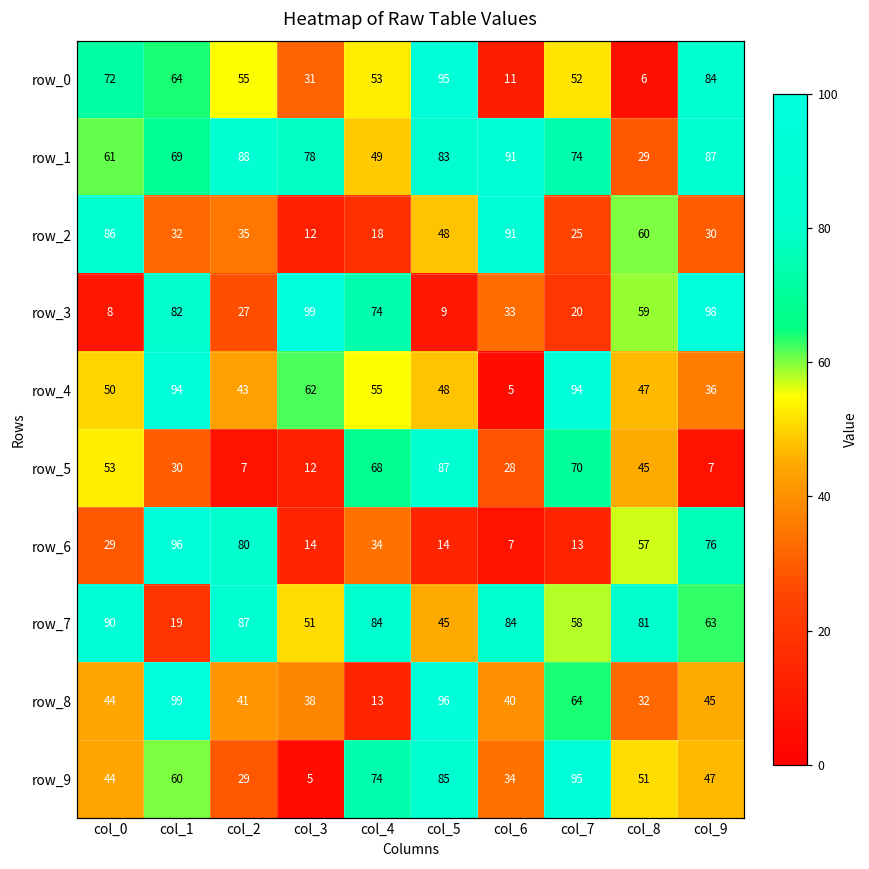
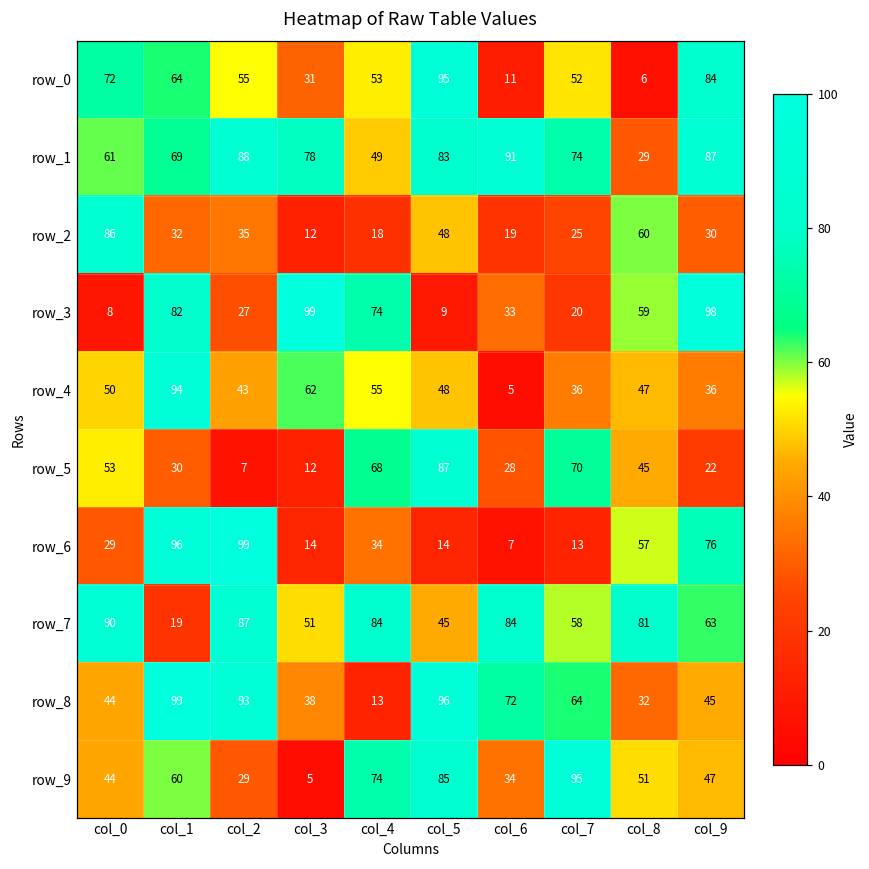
row_2, col_6: 91 -> 19
row_4, col_7: 94 -> 36
row_5, col_9: 7 -> 22
row_6, col_2: 80 -> 99
row_8, col_2: 41 -> 93
row_8, col_6: 40 -> 72
